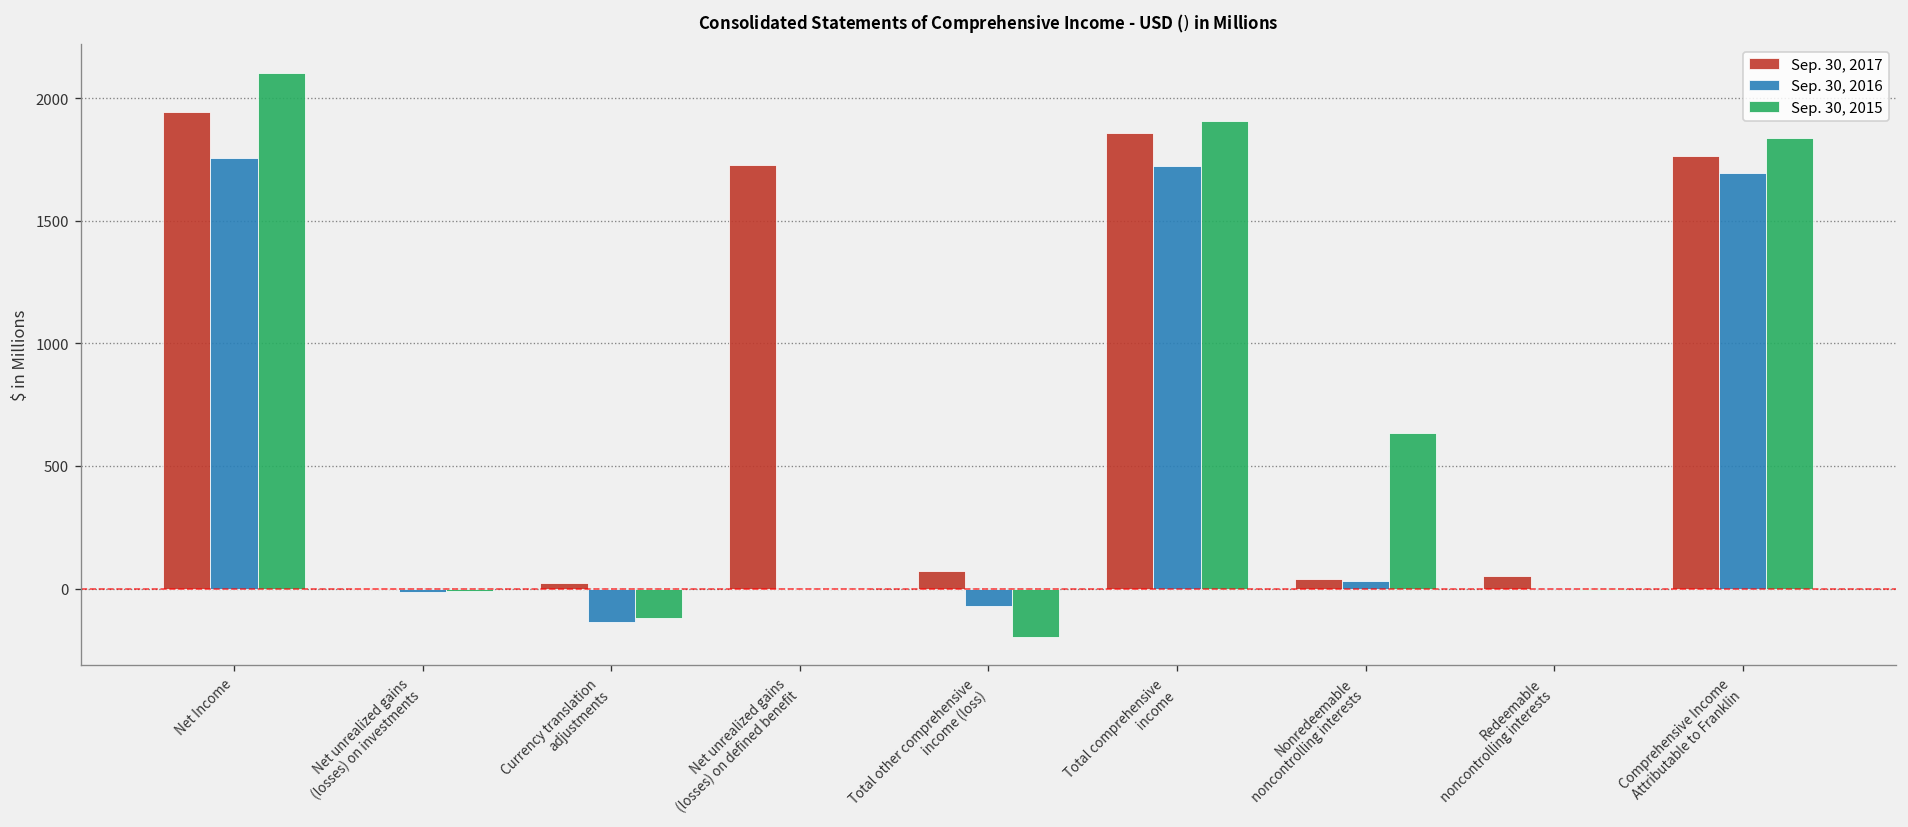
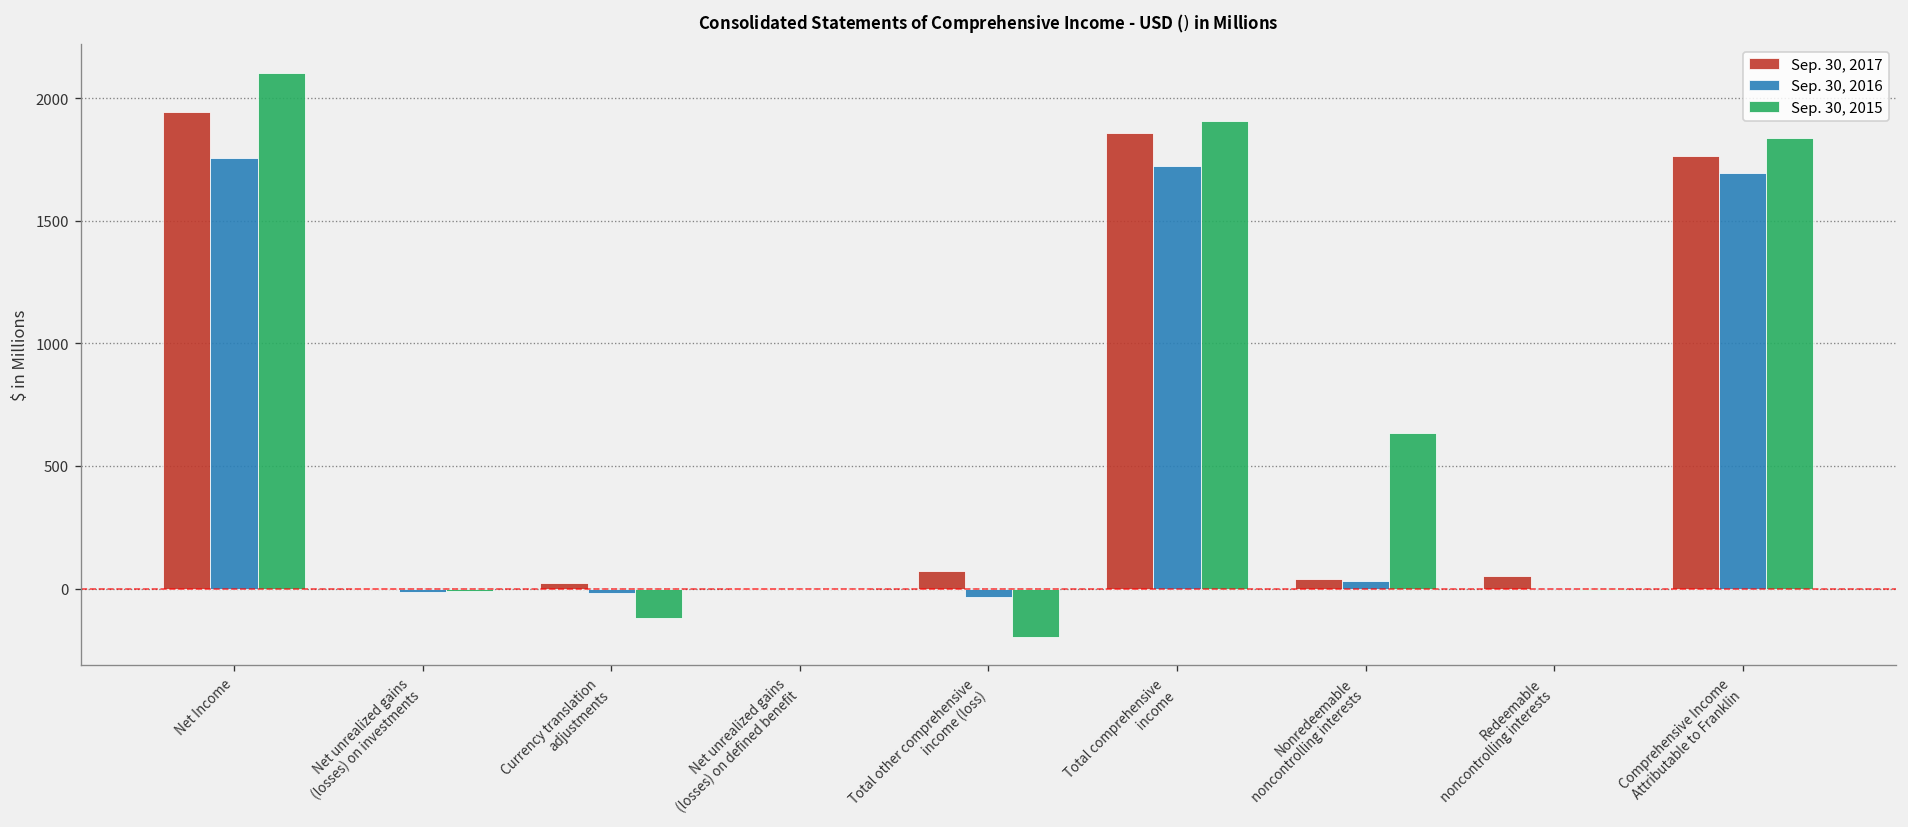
Sep. 30, 2016, Currency translation adjustments: -140 -> -20
Sep. 30, 2017, Net unrealized gains (losses) on defined benefit: 1730 -> 0
Sep. 30, 2016, Total other comprehensive income (loss): -70 -> -30
